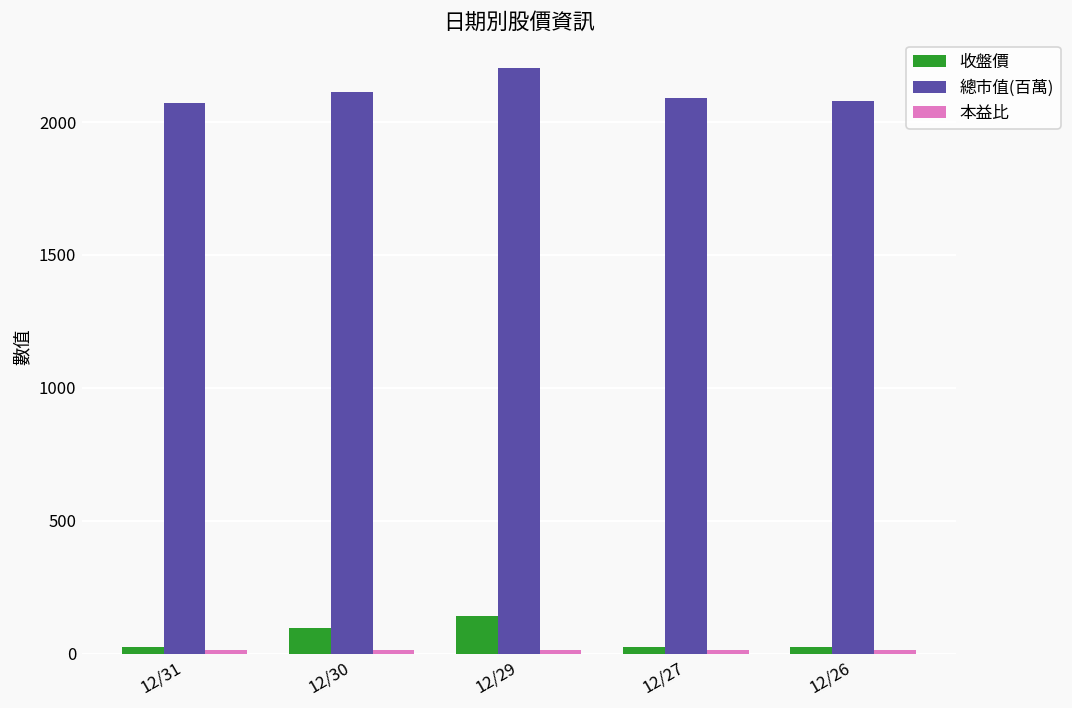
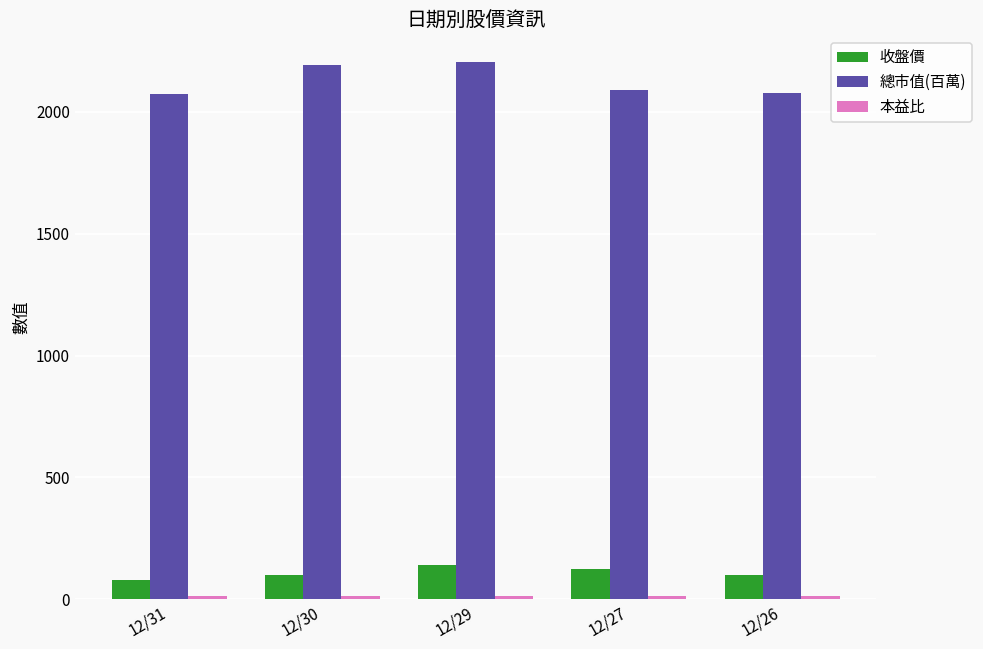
收盤價, 12/31: 20 -> 80
總市值(百萬), 12/30: 2110 -> 2190
收盤價, 12/27: 20 -> 120
收盤價, 12/26: 20 -> 100
